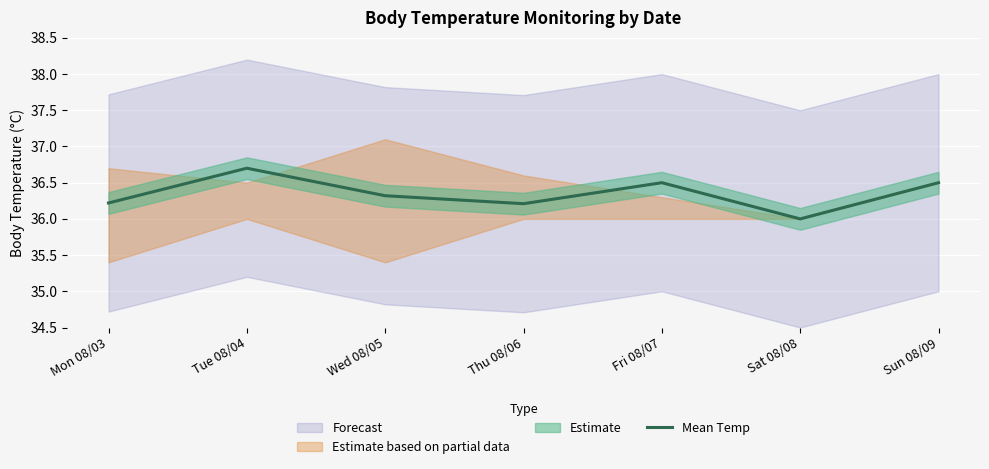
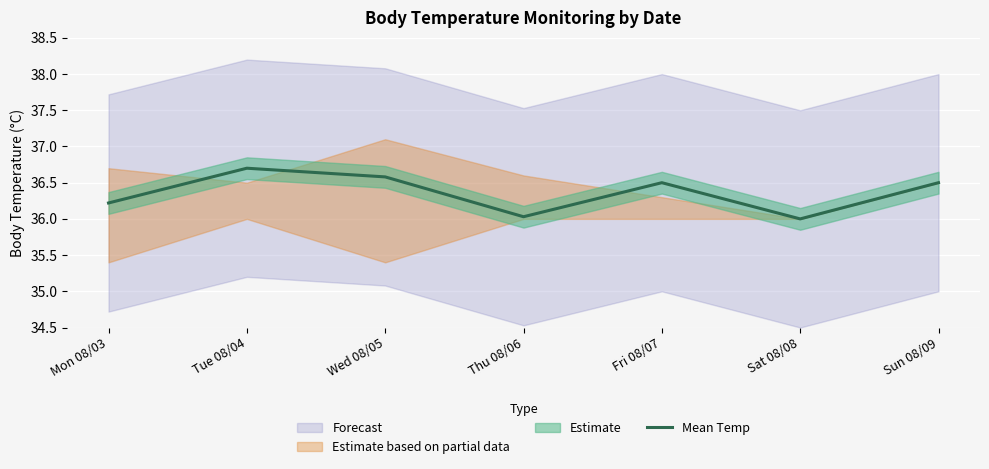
Mean Temp, Wed 08/05: 36.3 -> 36.6
Mean Temp, Thu 08/06: 36.2 -> 36.0
